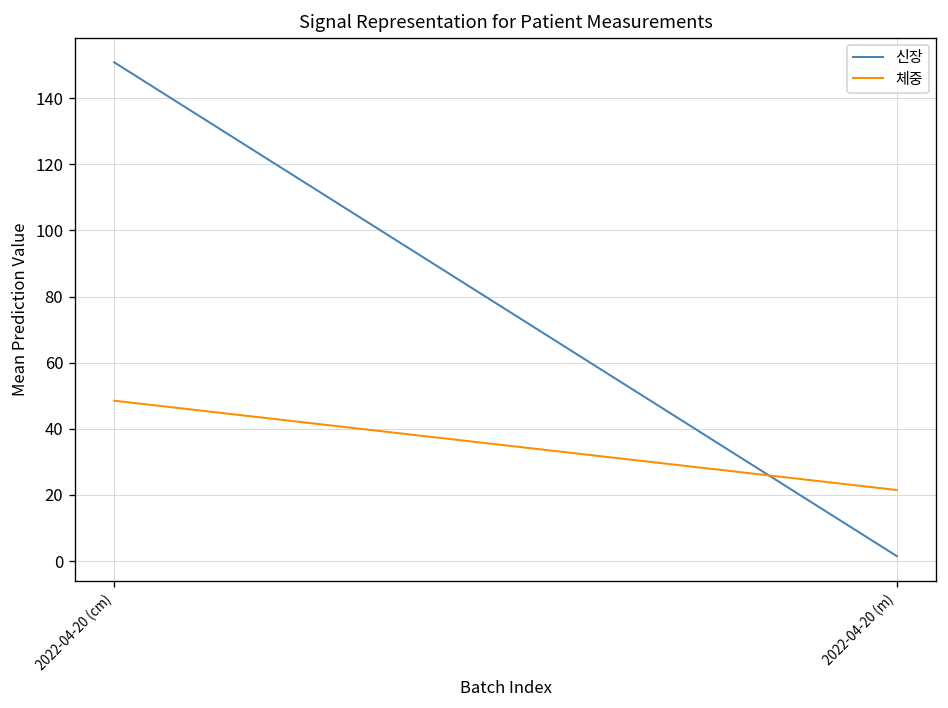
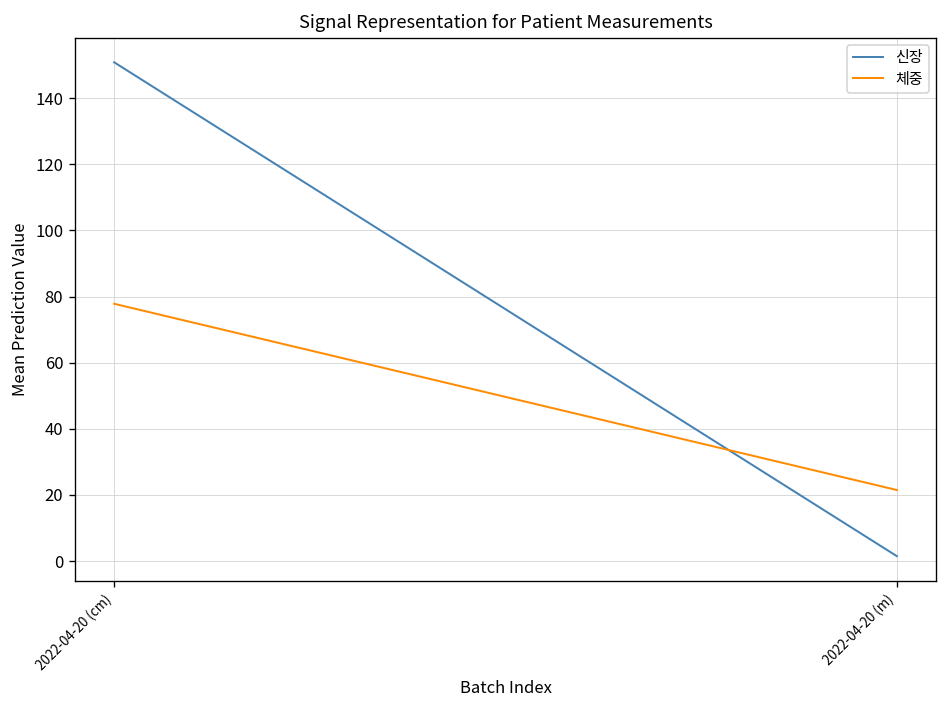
체중, 2022-04-20 (cm): 49 -> 78
